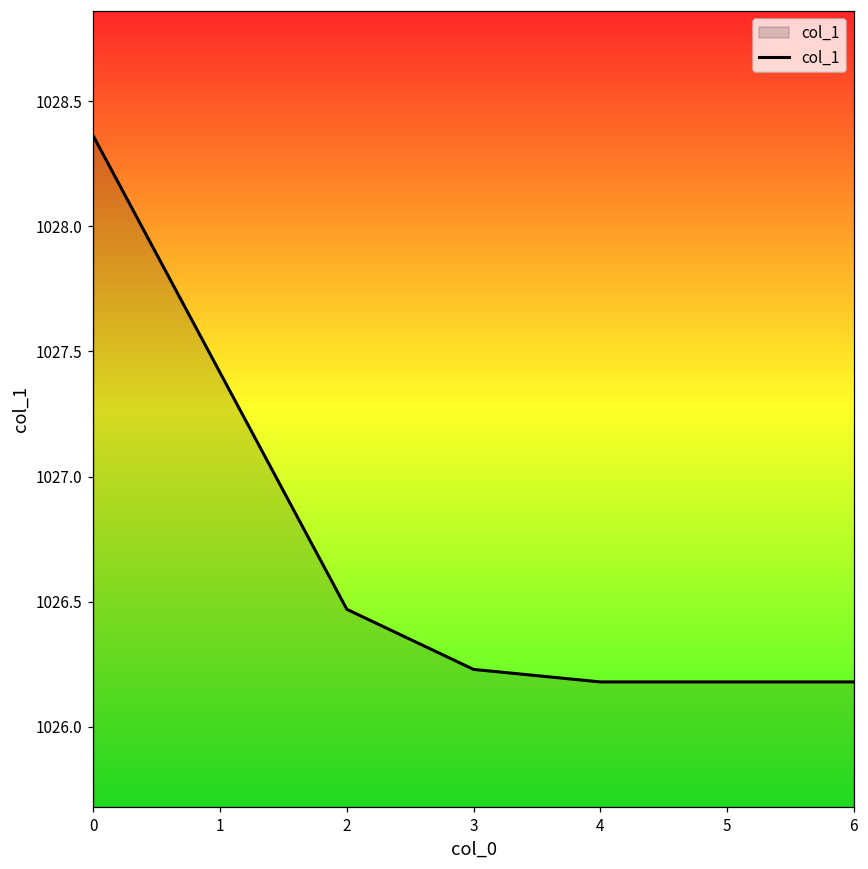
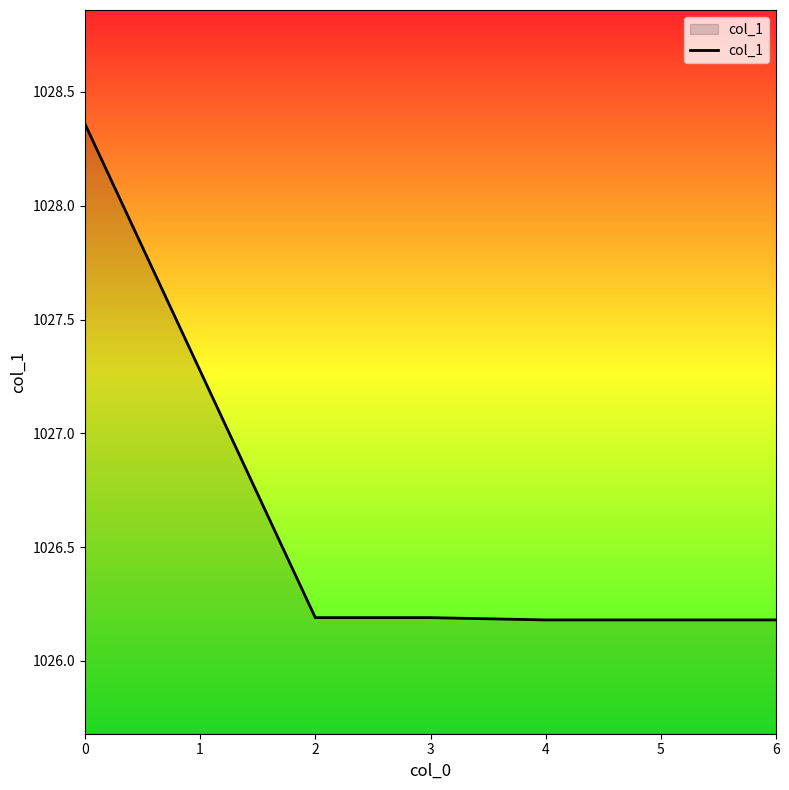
2: 1026.47 -> 1026.19
3: 1026.23 -> 1026.19
